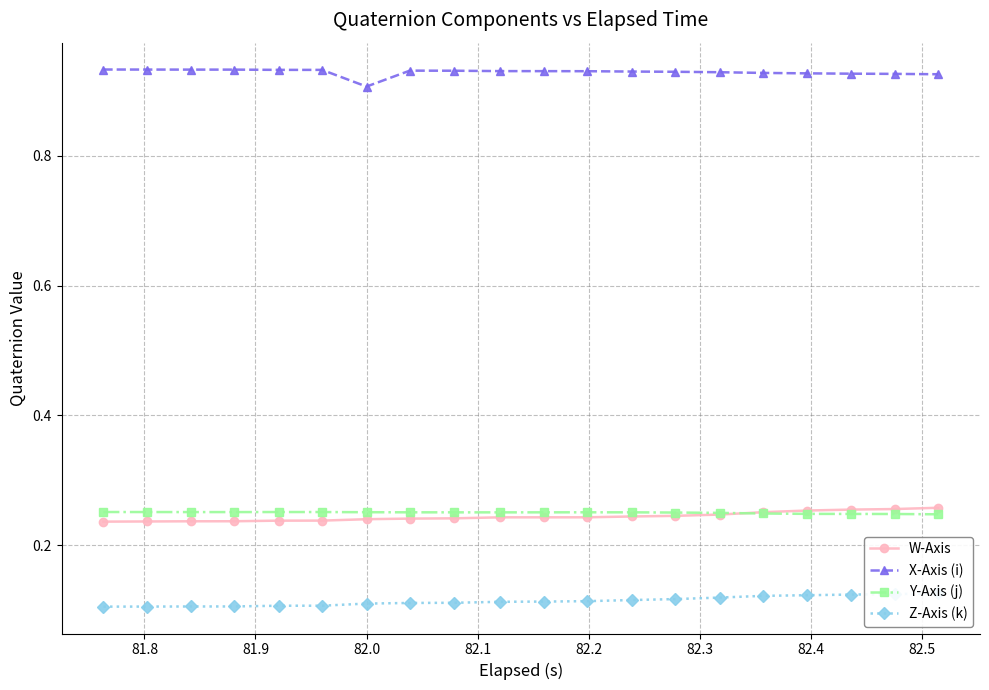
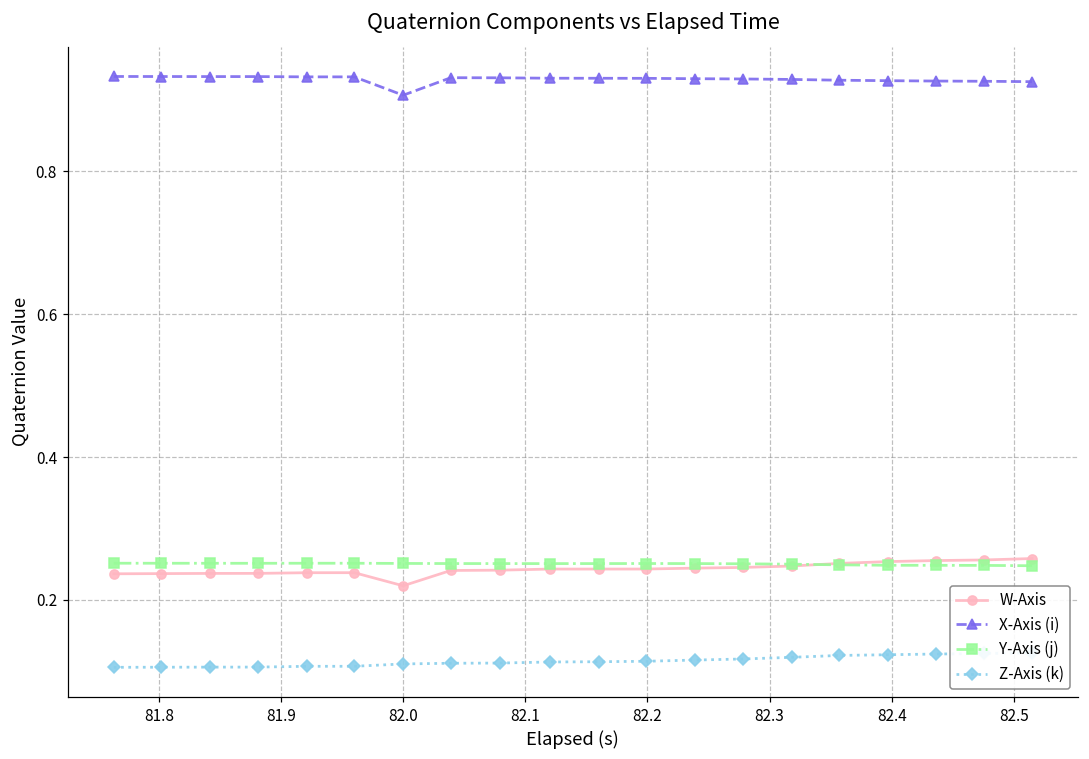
W-Axis, 82.0: 0.24 -> 0.22
